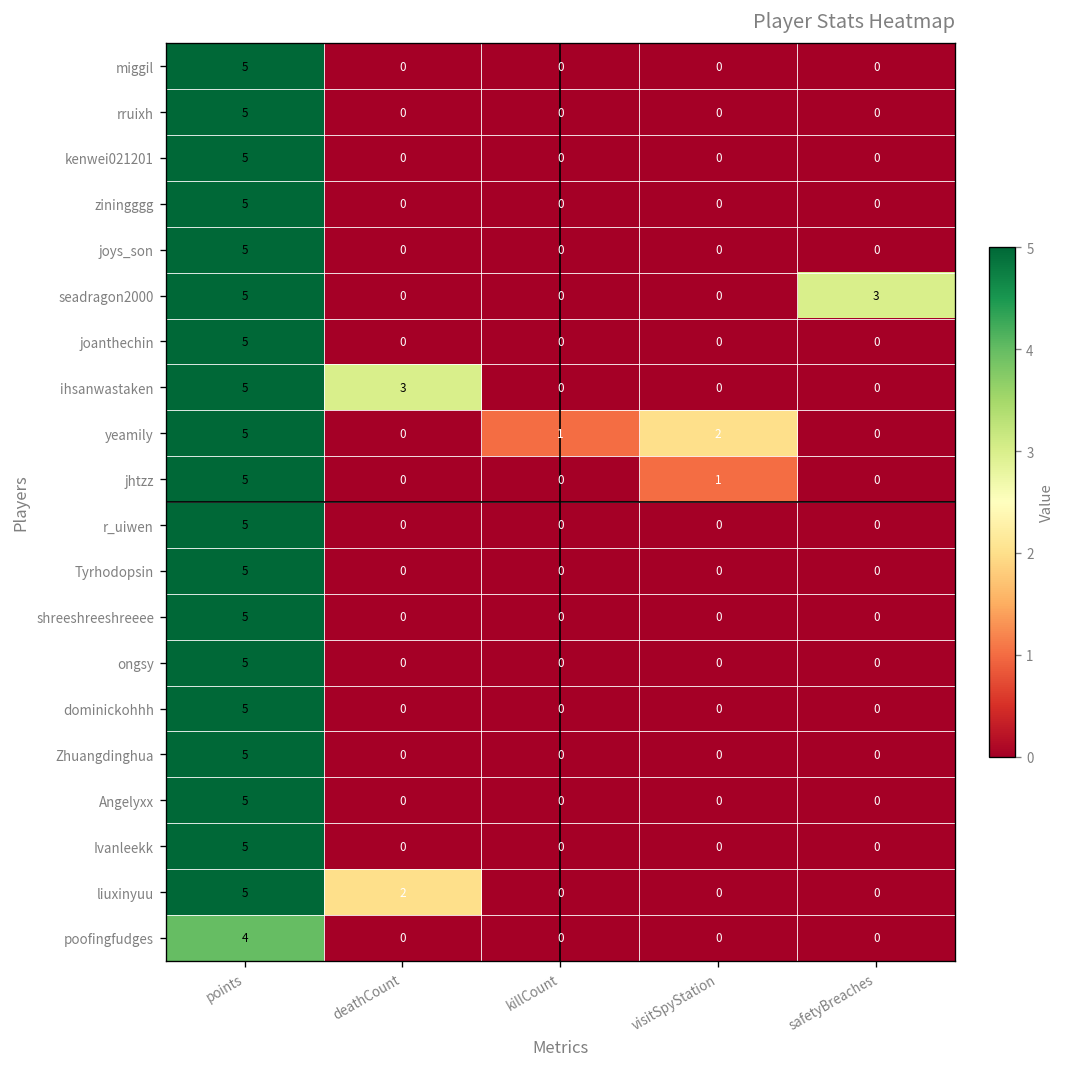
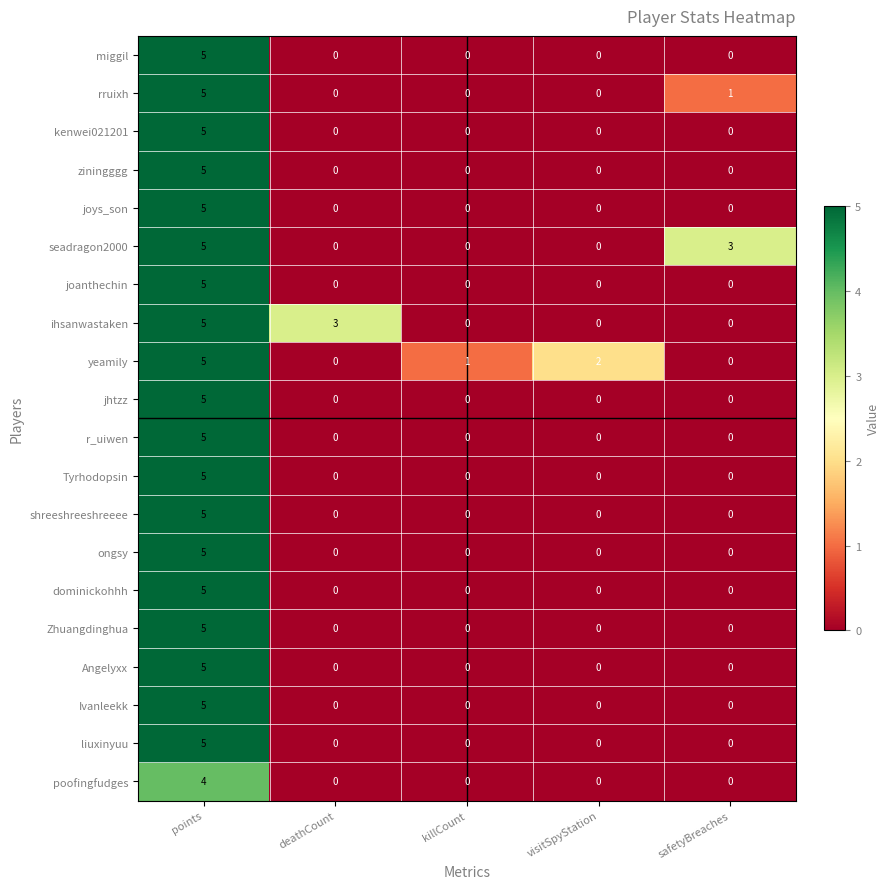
rruixh, safetyBreaches: 0 -> 1
jhtzz, visitSpyStation: 1 -> 0
liuxinyuu, deathCount: 2 -> 0
